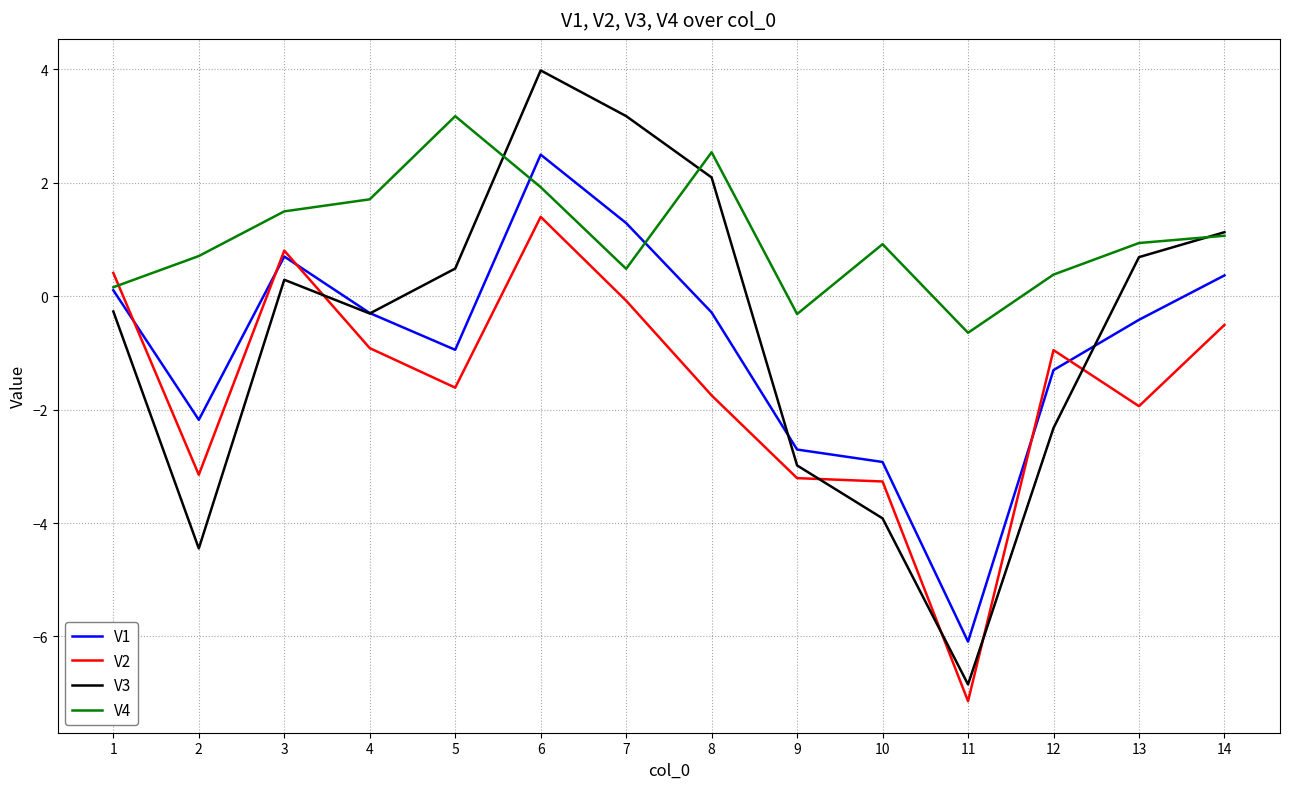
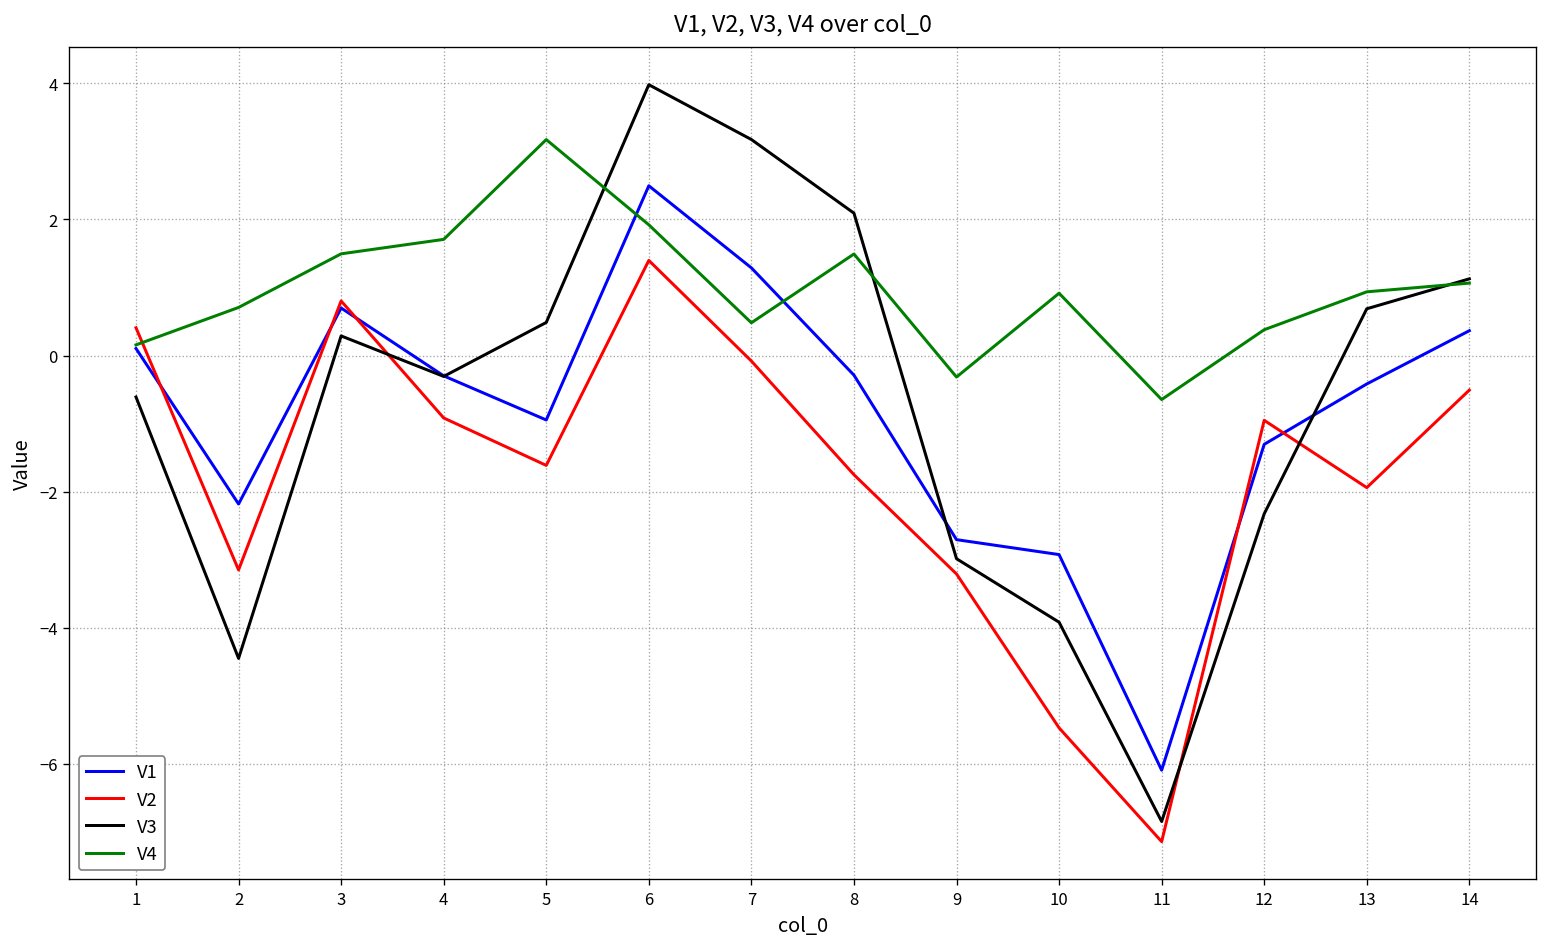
V3, 1: -0.3 -> -0.6
V4, 8: 2.5 -> 1.5
V2, 10: -3.3 -> -5.5
